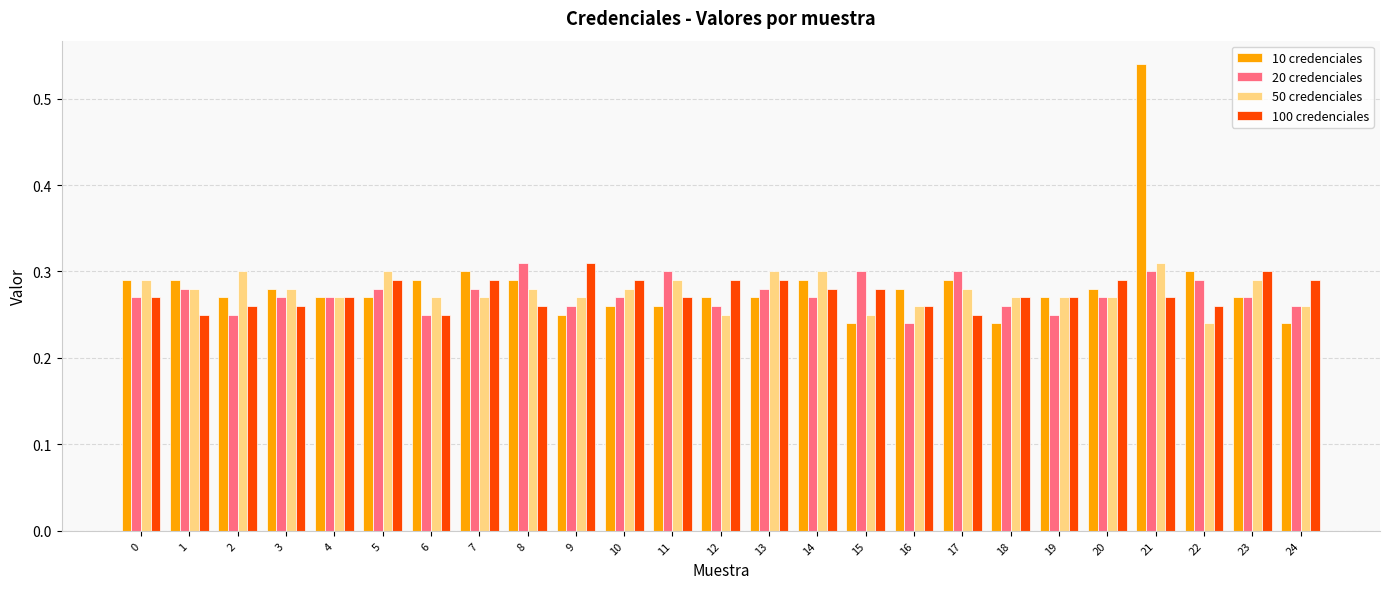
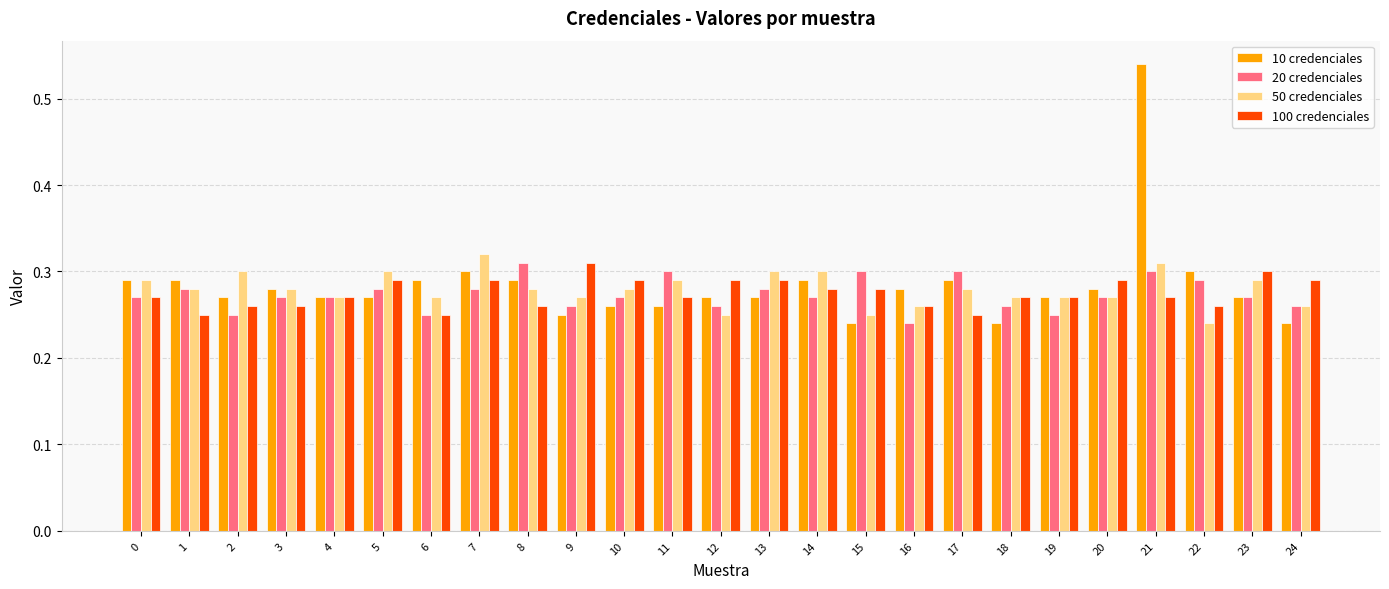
50 credenciales, 7: 0.27 -> 0.32
